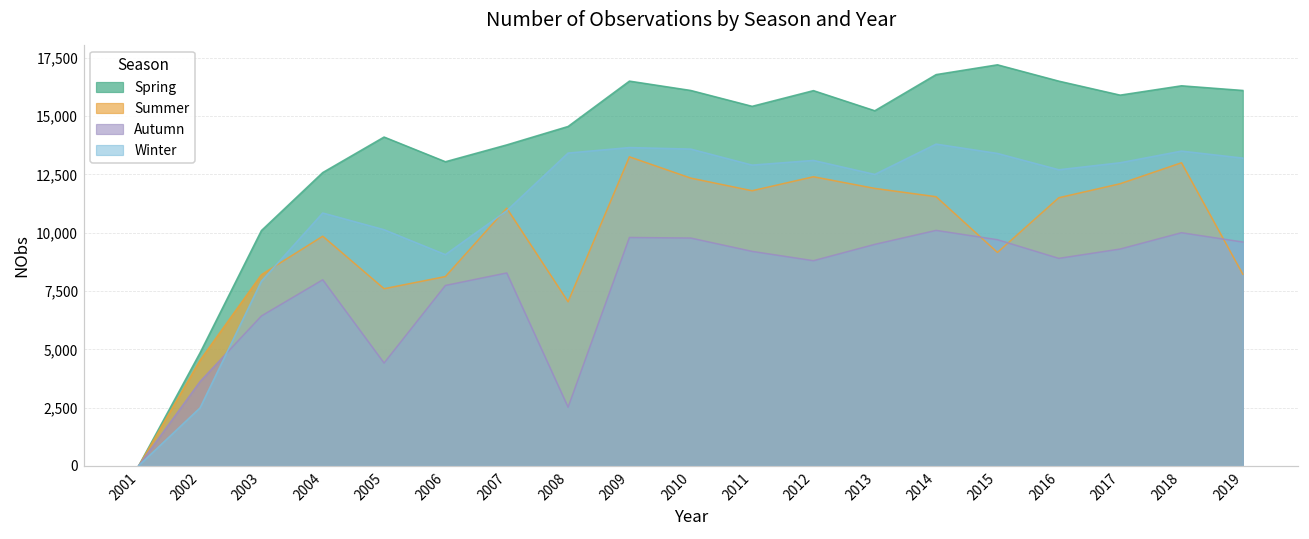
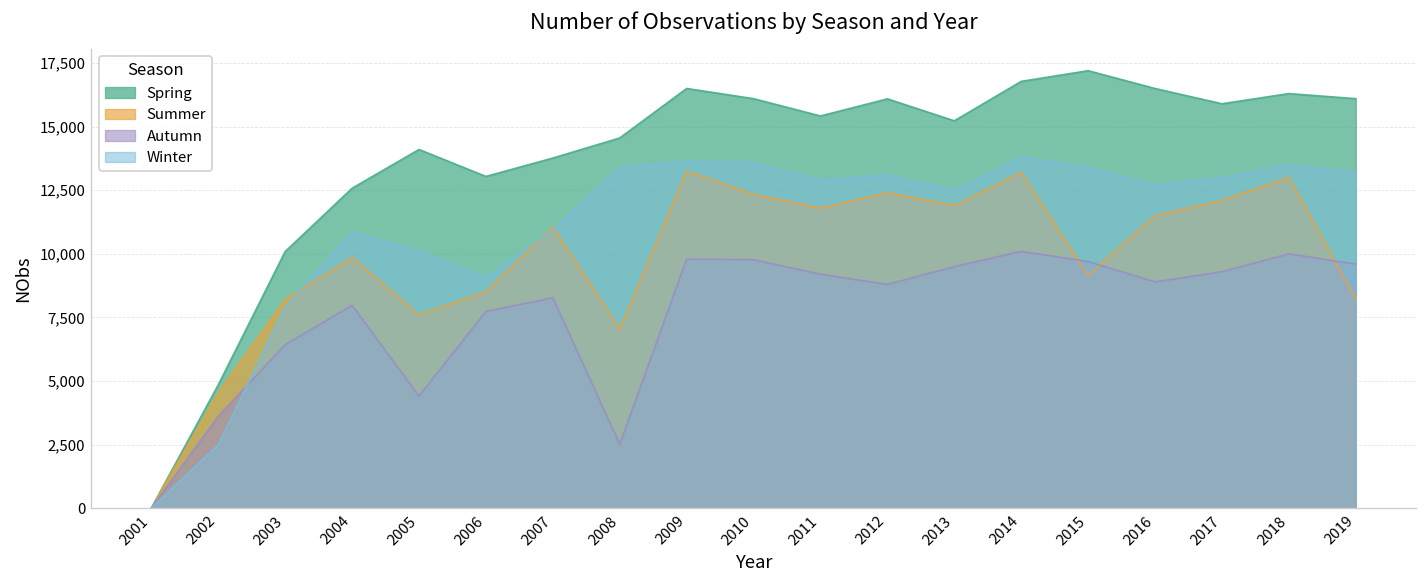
Summer, 2006: 8,100 -> 8,500
Summer, 2014: 11,500 -> 13,200
